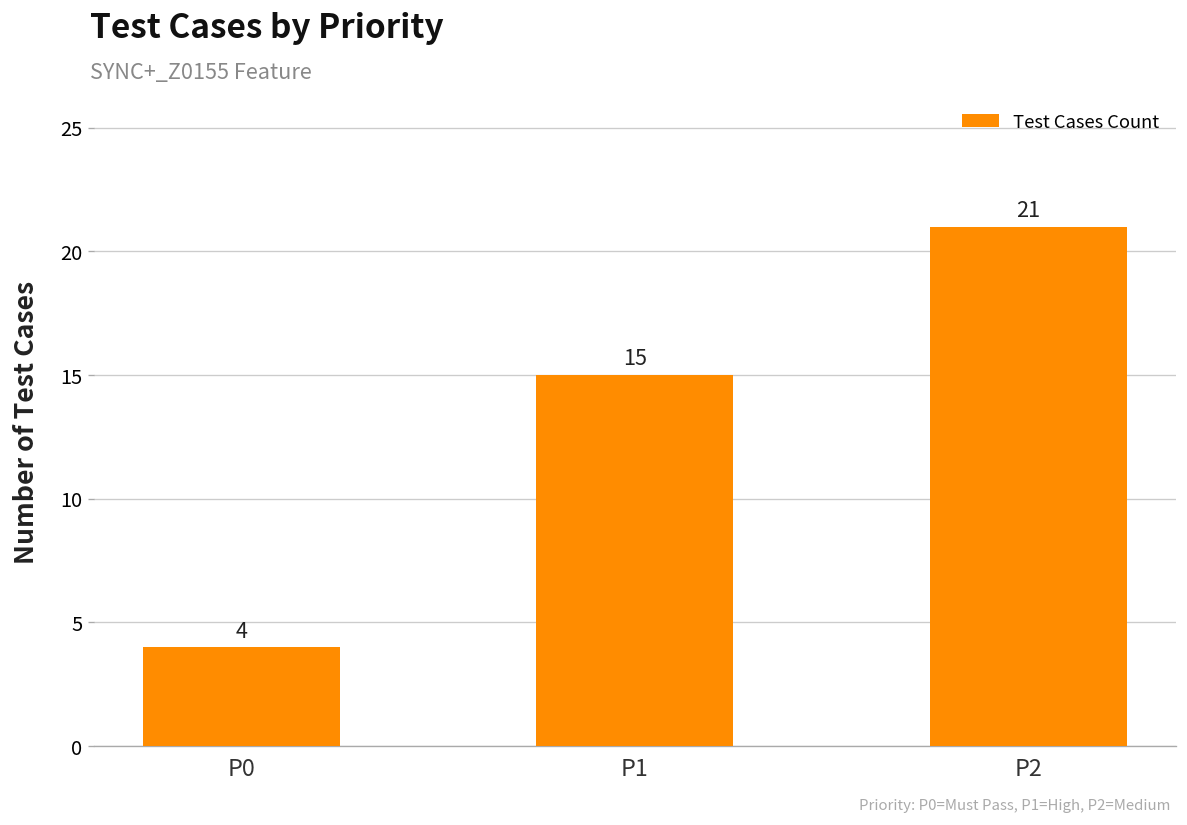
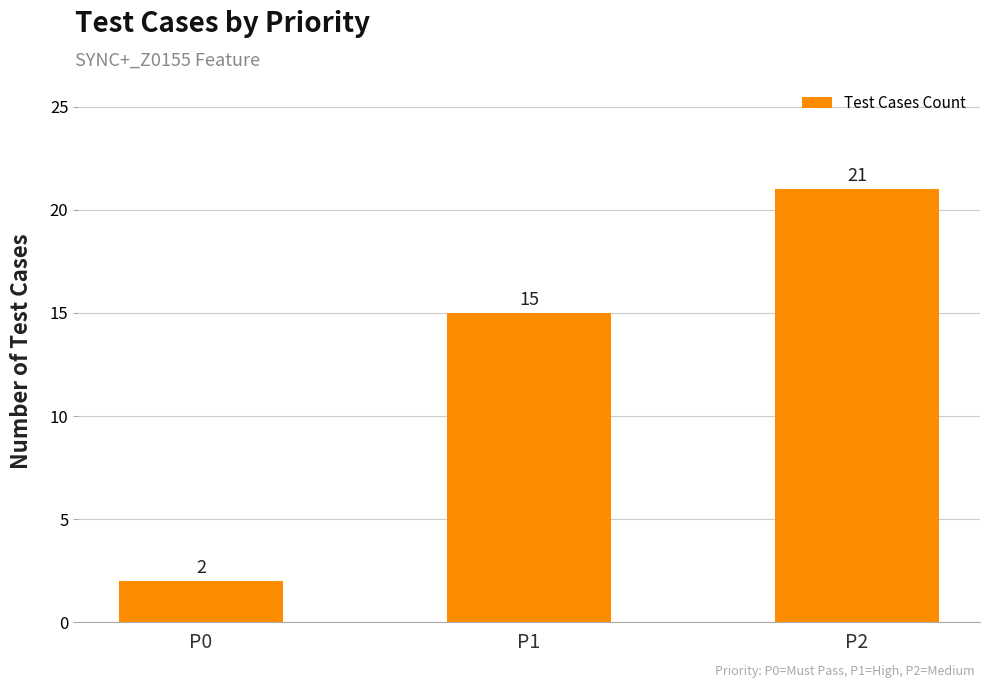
P0: 4 -> 2
